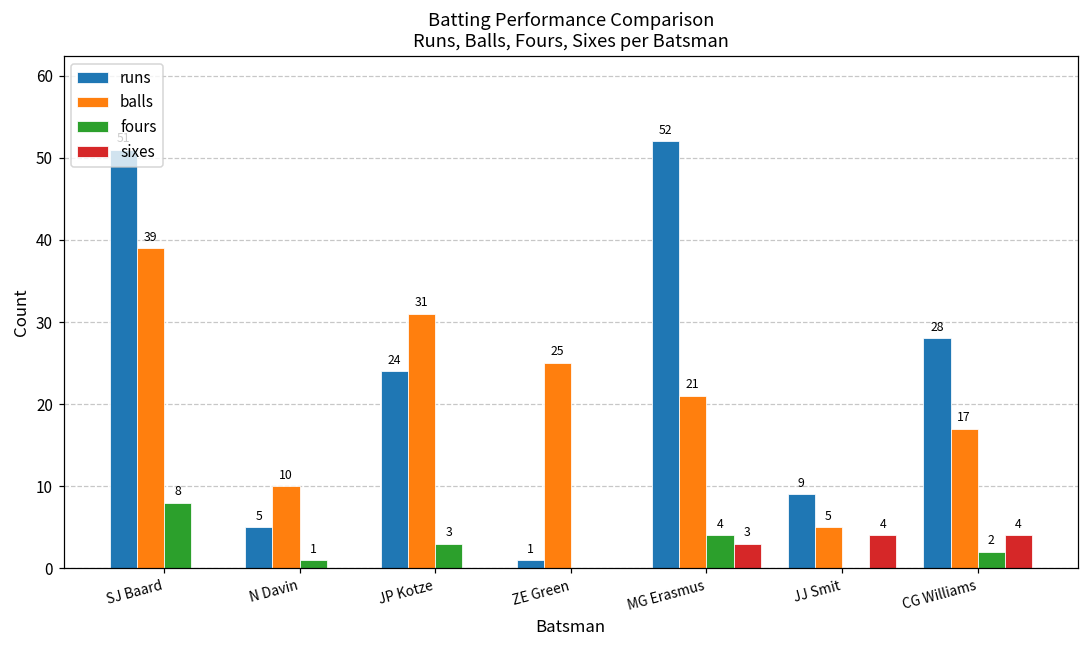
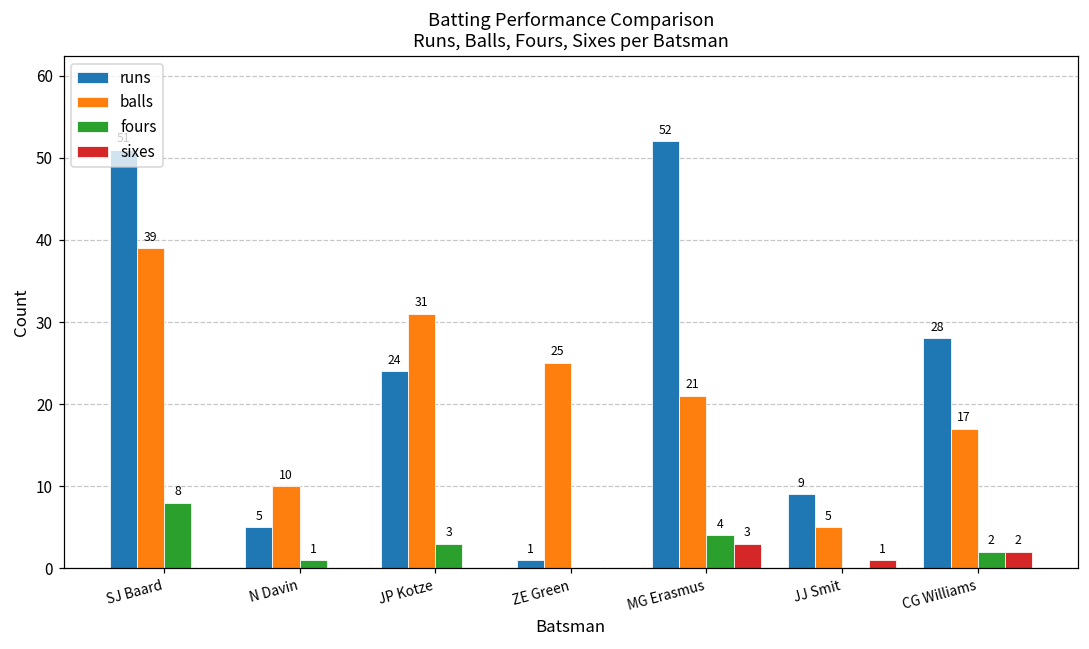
sixes, JJ Smit: 4 -> 1
sixes, CG Williams: 4 -> 2
